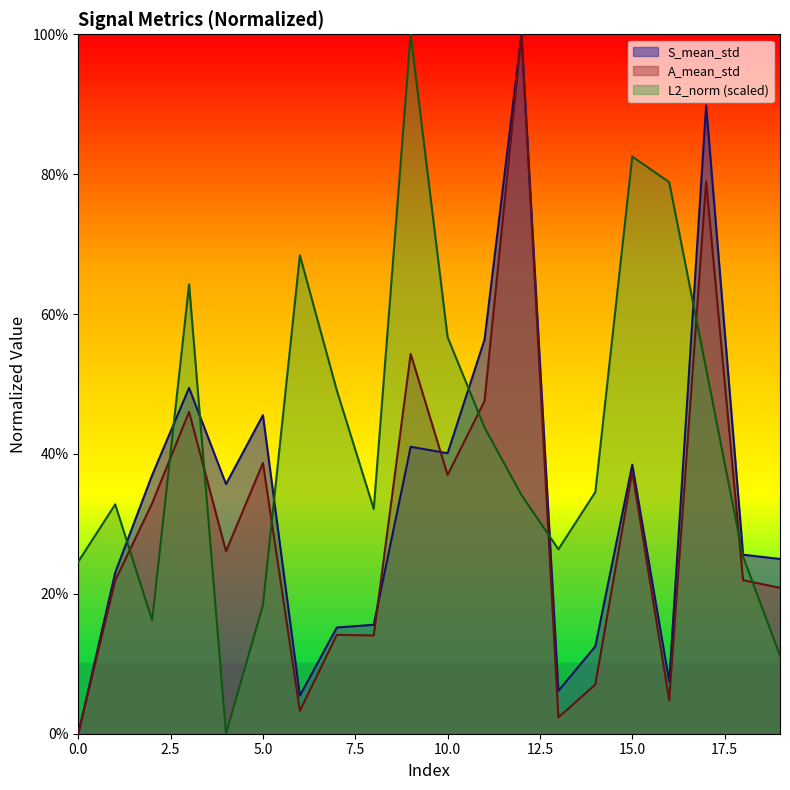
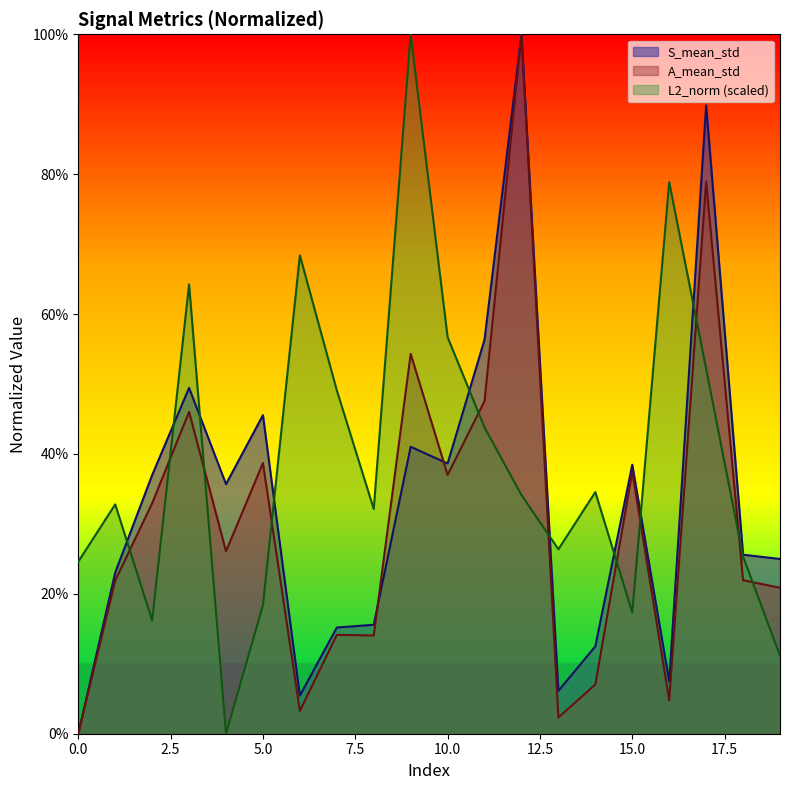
S_mean_std, 10.0: 40% -> 39%
L2_norm (scaled), 15.0: 83% -> 17%
